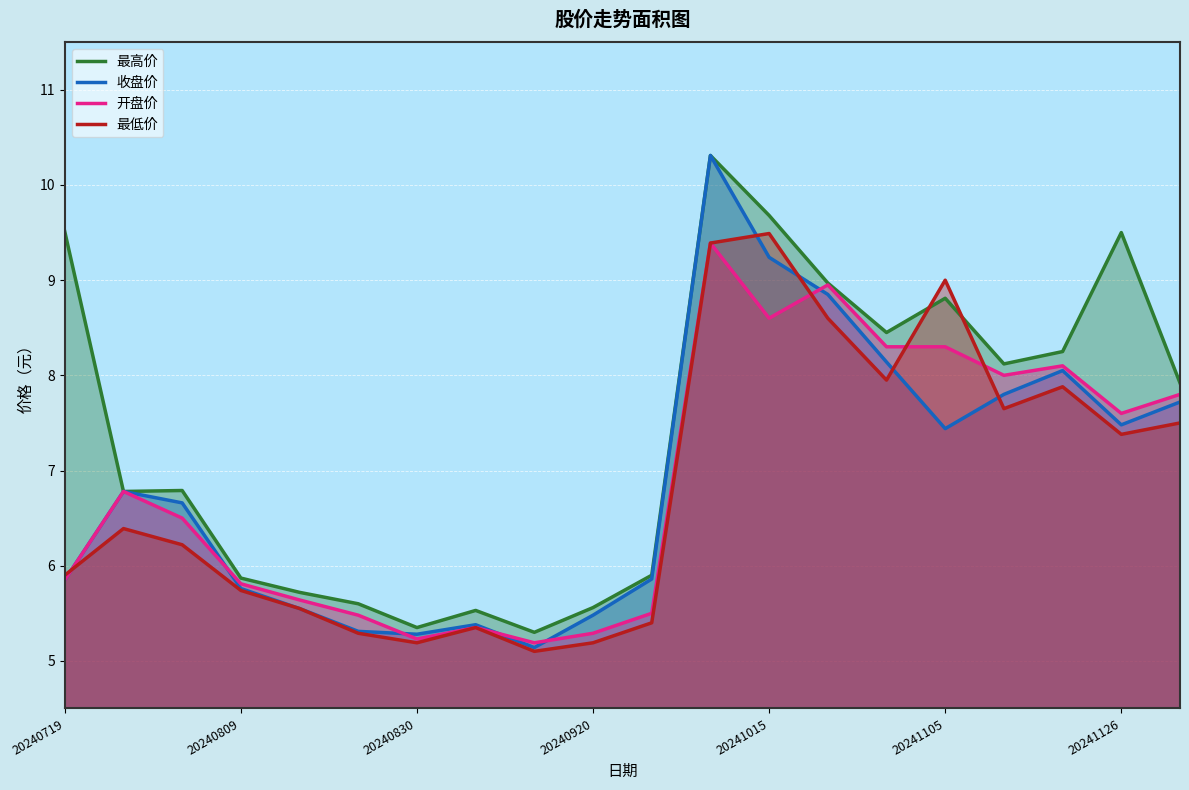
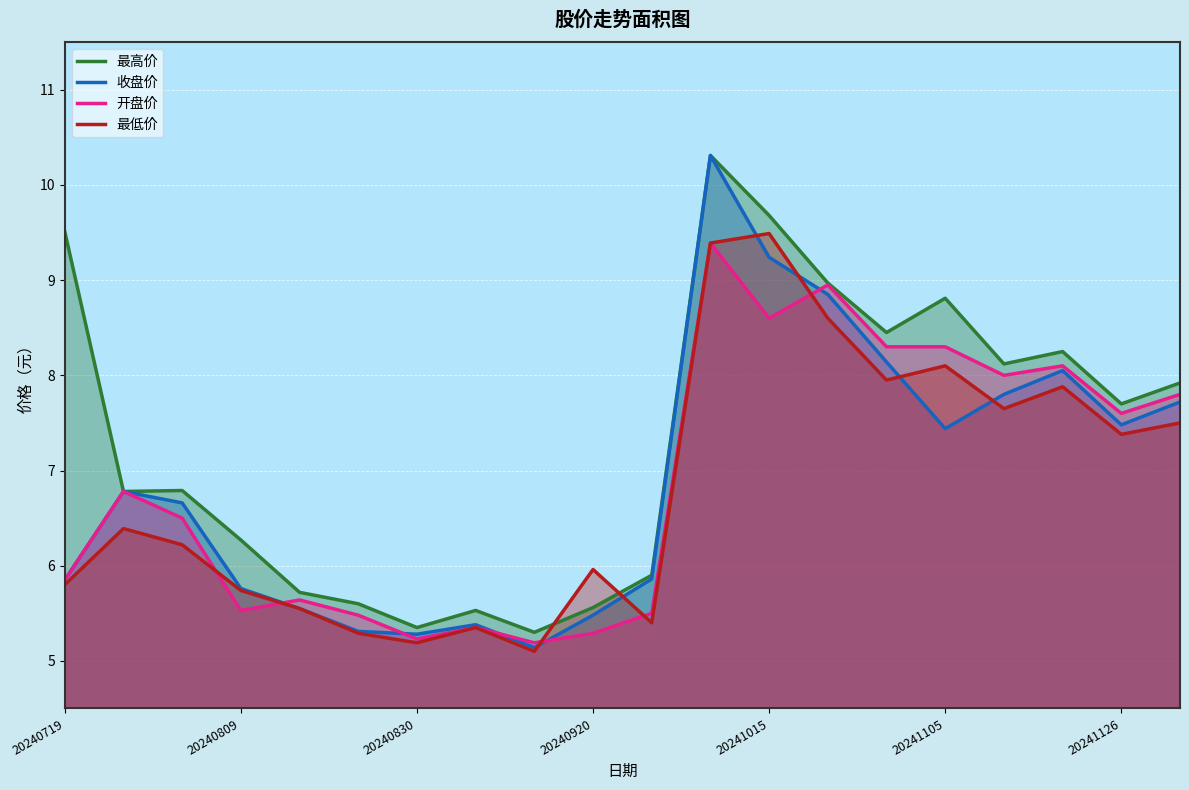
最低价, 20240719: 5.9 -> 5.8
最高价, 20240809: 5.9 -> 6.3
开盘价, 20240809: 5.8 -> 5.5
最低价, 20240920: 5.2 -> 6.0
最低价, 20241105: 9.0 -> 8.1
最高价, 20241126: 9.5 -> 7.7
